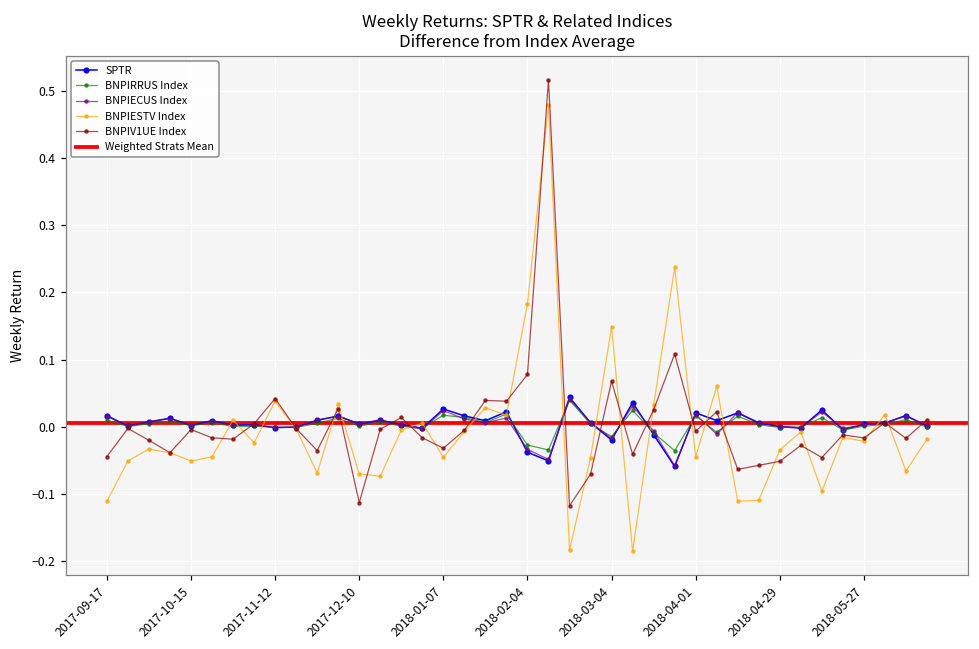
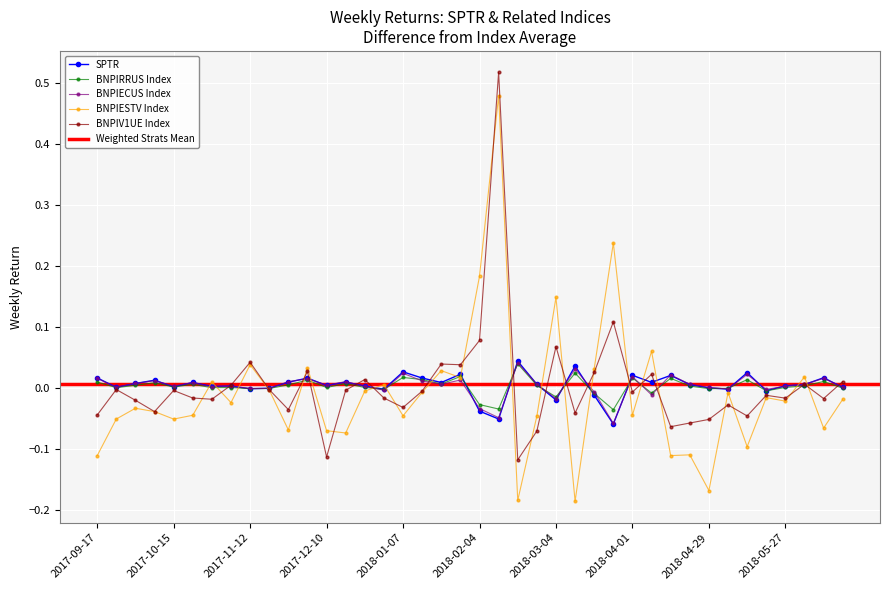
BNPIESTV Index, 2018-04-29: -0.03 -> -0.17
